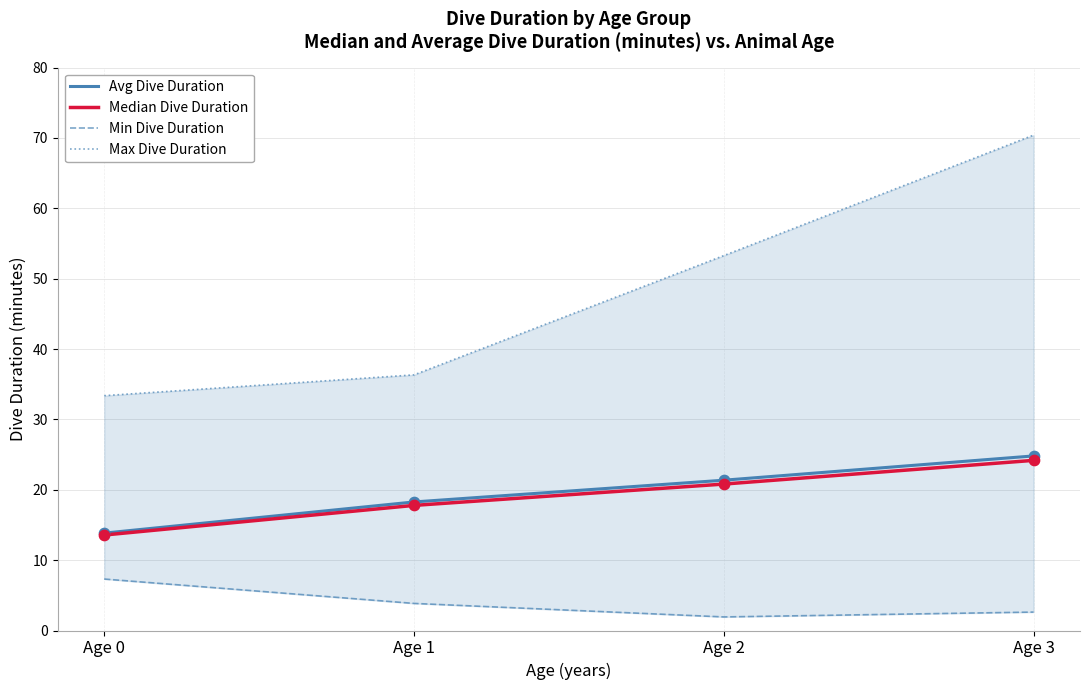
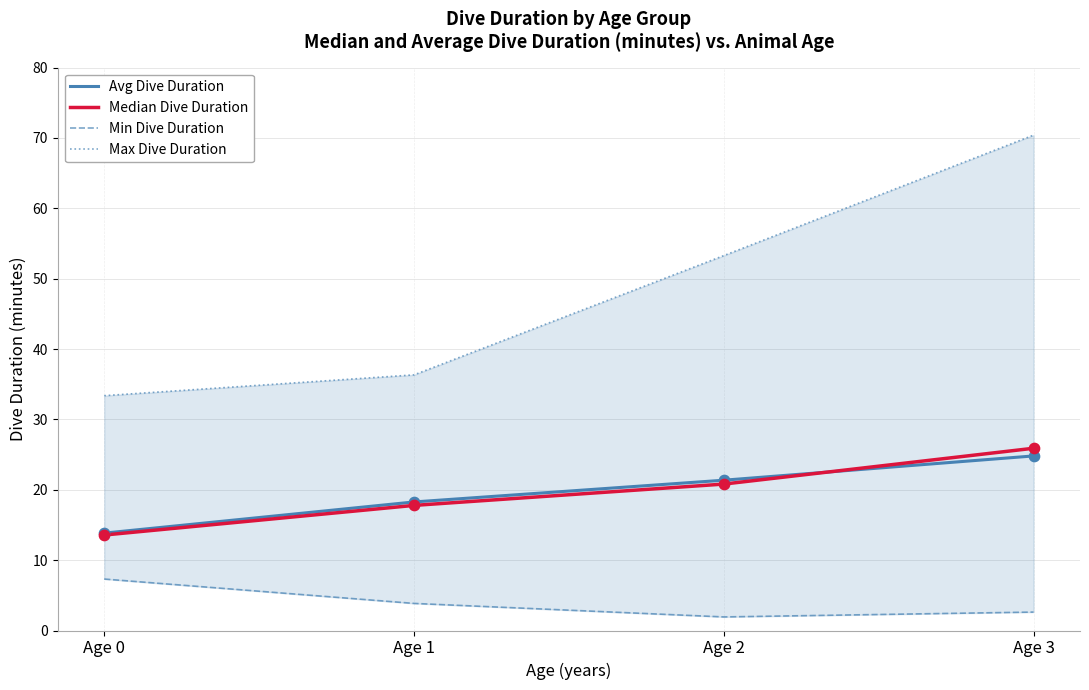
Median Dive Duration, Age 3: 24 -> 26
